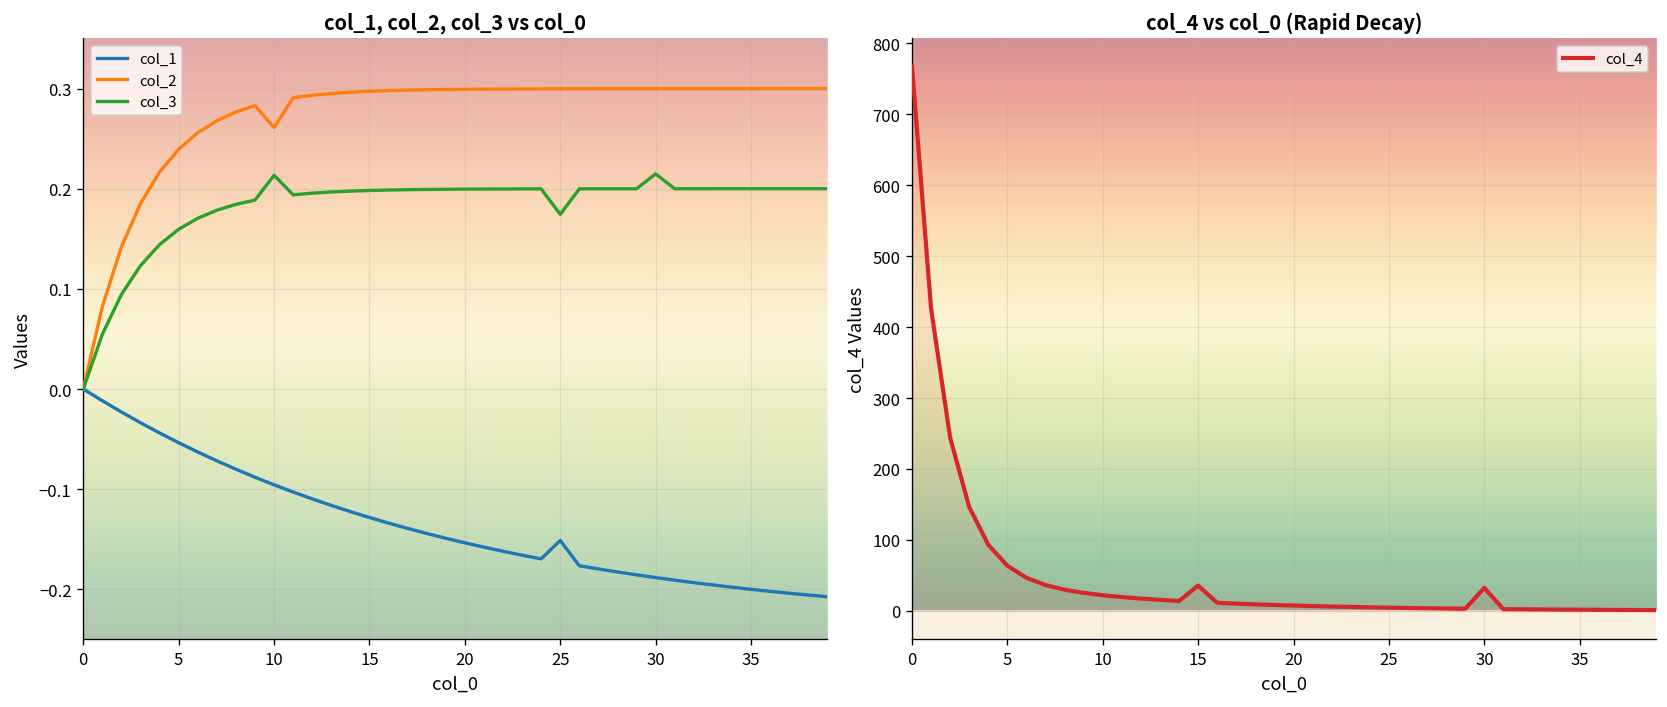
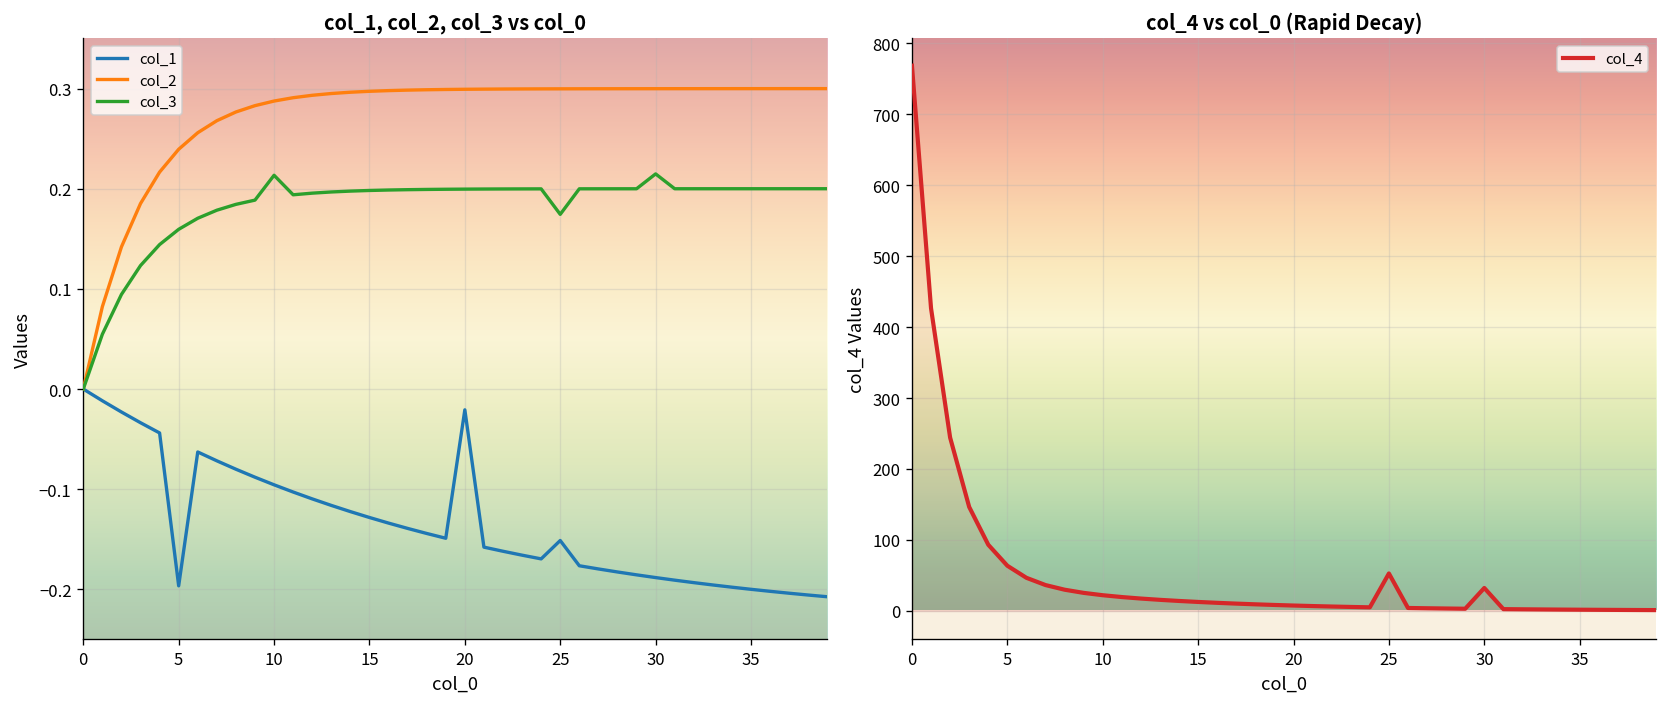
col_1, col_2, col_3 vs col_0, col_1, 5: -0.05 -> -0.20
col_1, col_2, col_3 vs col_0, col_2, 10: 0.26 -> 0.29
col_1, col_2, col_3 vs col_0, col_1, 20: -0.15 -> -0.02
col_4 vs col_0 (Rapid Decay), 15: 40 -> 10
col_4 vs col_0 (Rapid Decay), 25: 0 -> 50
